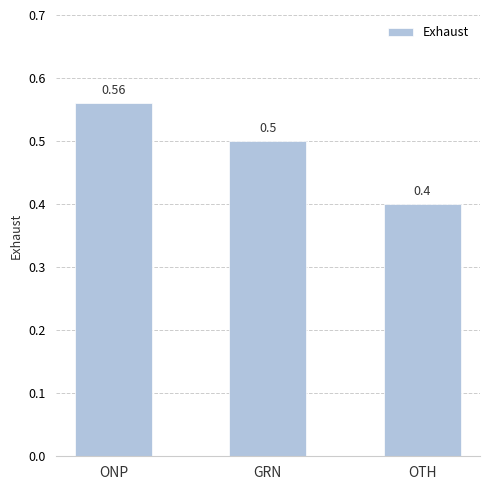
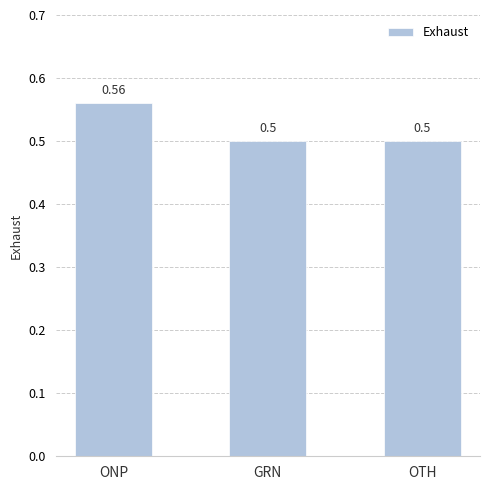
OTH: 0.4 -> 0.5
